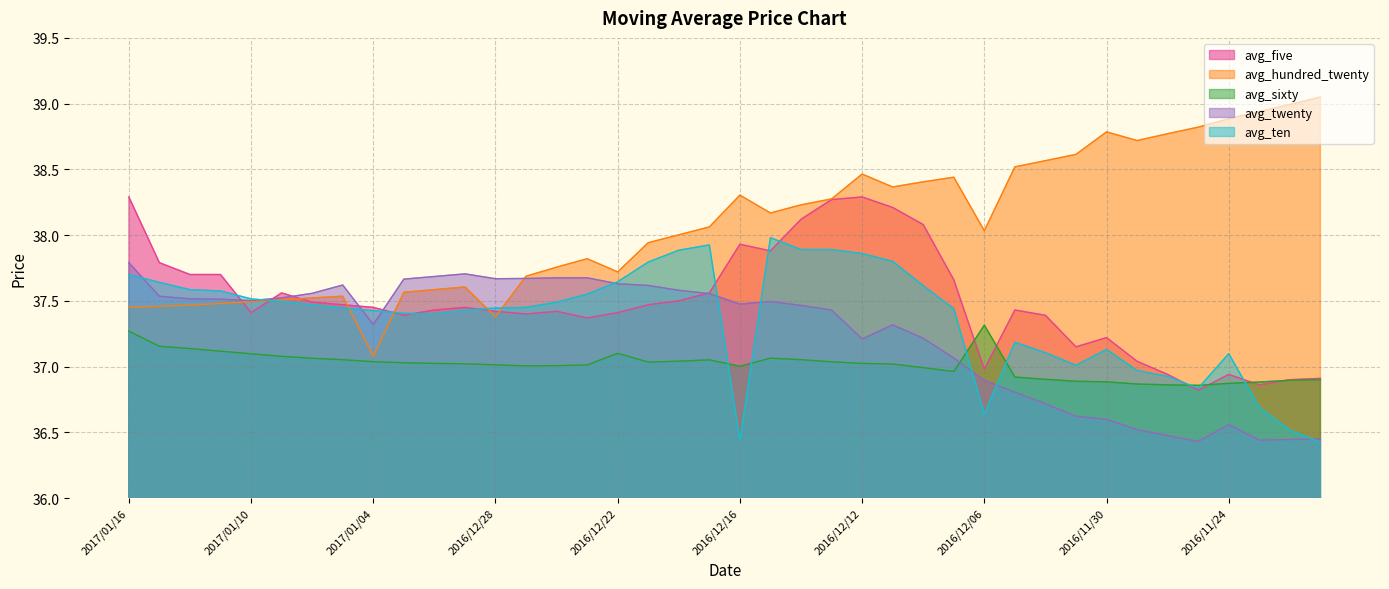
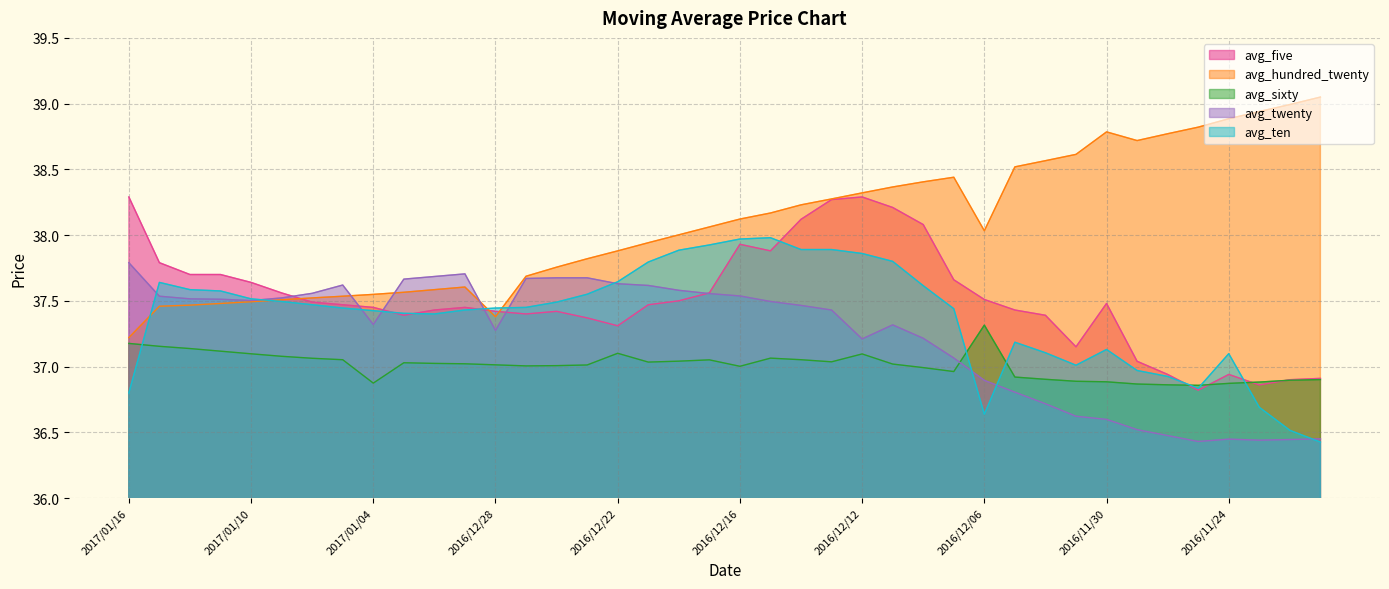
avg_hundred_twenty, 2017/01/16: 37.45 -> 37.22
avg_sixty, 2017/01/16: 37.27 -> 37.18
avg_ten, 2017/01/16: 37.7 -> 36.8
avg_five, 2017/01/10: 37.41 -> 37.64
avg_hundred_twenty, 2017/01/04: 37.08 -> 37.55
avg_sixty, 2017/01/04: 37.04 -> 36.87
avg_twenty, 2016/12/28: 37.67 -> 37.28
avg_five, 2016/12/22: 37.41 -> 37.31
avg_hundred_twenty, 2016/12/22: 37.72 -> 37.88
avg_hundred_twenty, 2016/12/16: 38.30 -> 38.12
avg_twenty, 2016/12/16: 37.48 -> 37.54
avg_ten, 2016/12/16: 36.44 -> 37.97
avg_hundred_twenty, 2016/12/12: 38.46 -> 38.32
avg_sixty, 2016/12/12: 37.02 -> 37.10
avg_five, 2016/12/06: 36.98 -> 37.51
avg_five, 2016/11/30: 37.22 -> 37.48
avg_twenty, 2016/11/24: 36.56 -> 36.45
